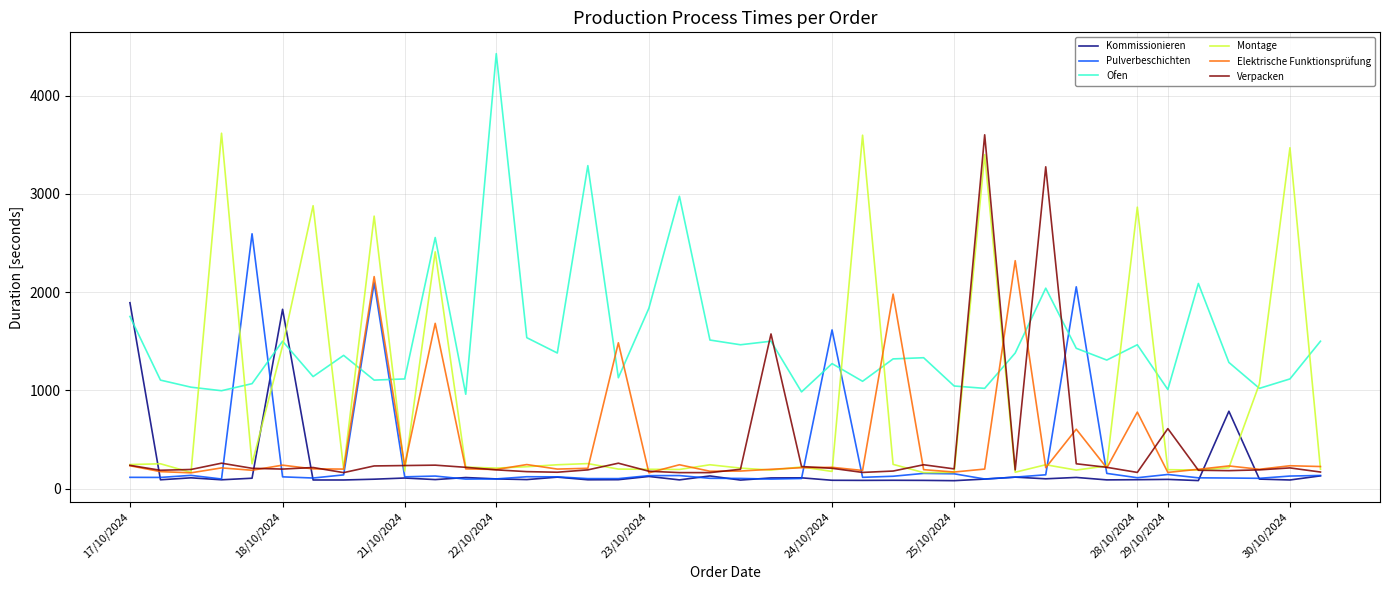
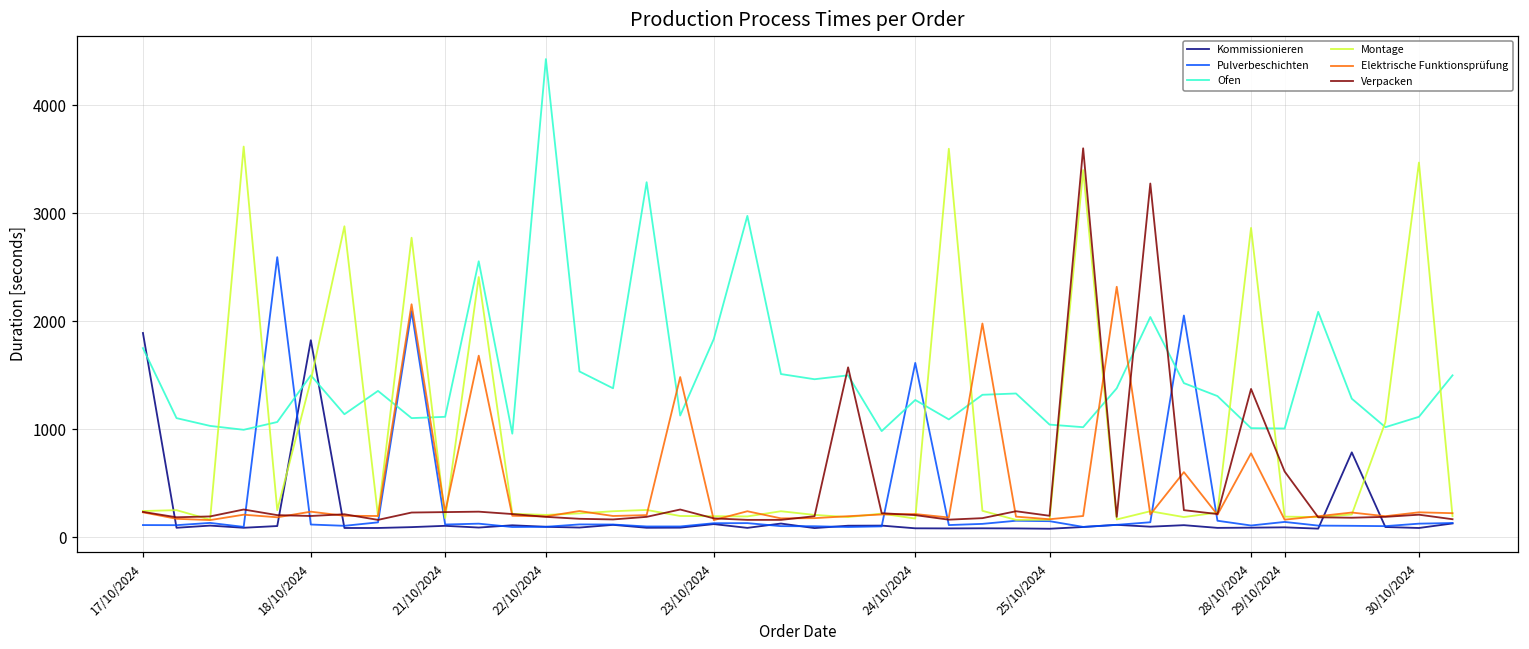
Ofen, 28/10/2024: 1500 -> 1000
Verpacken, 28/10/2024: 200 -> 1400
